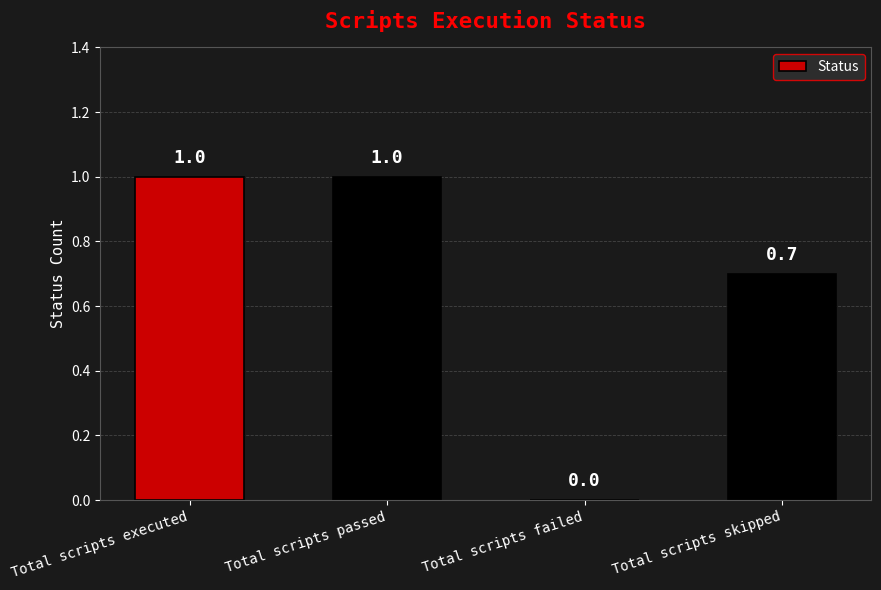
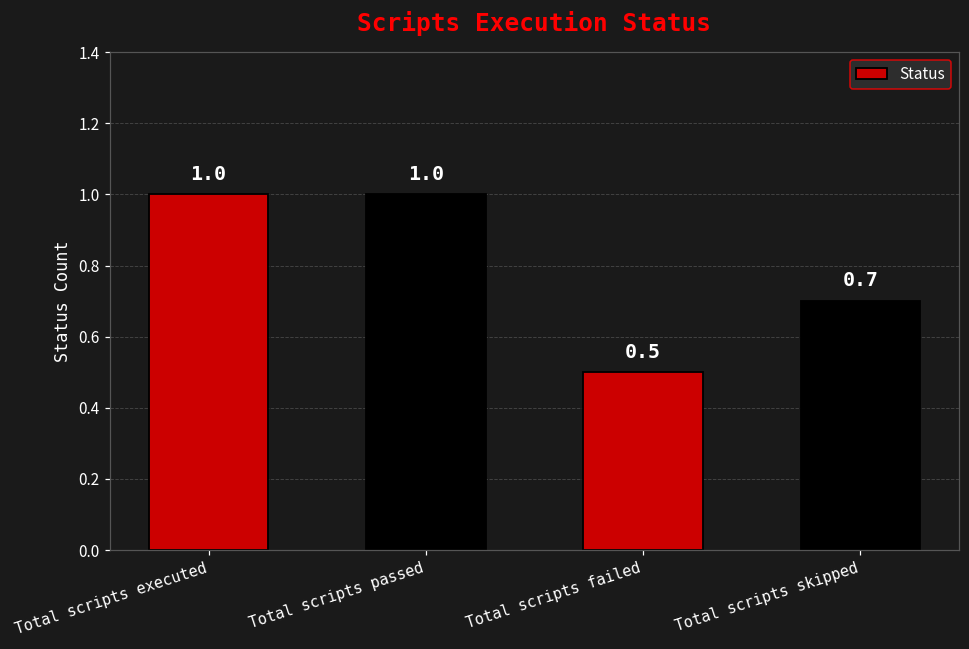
Total scripts failed: 0.0 -> 0.5
